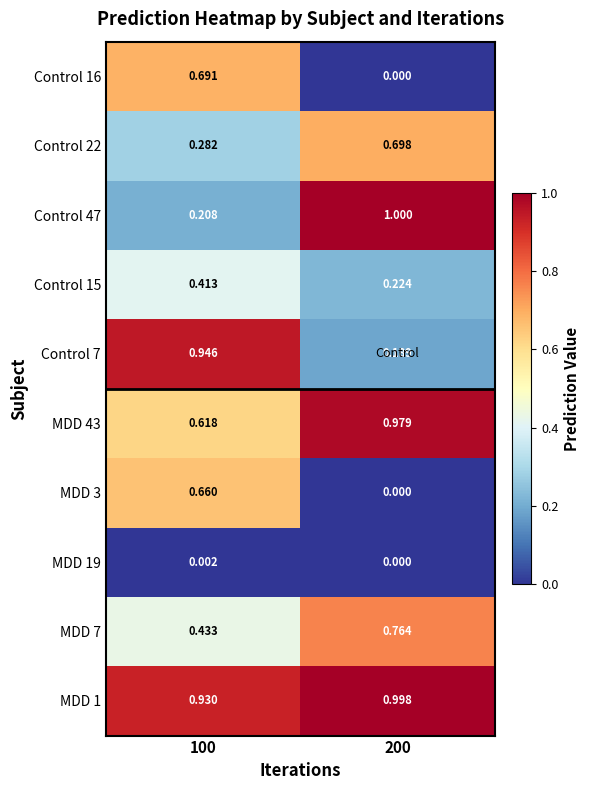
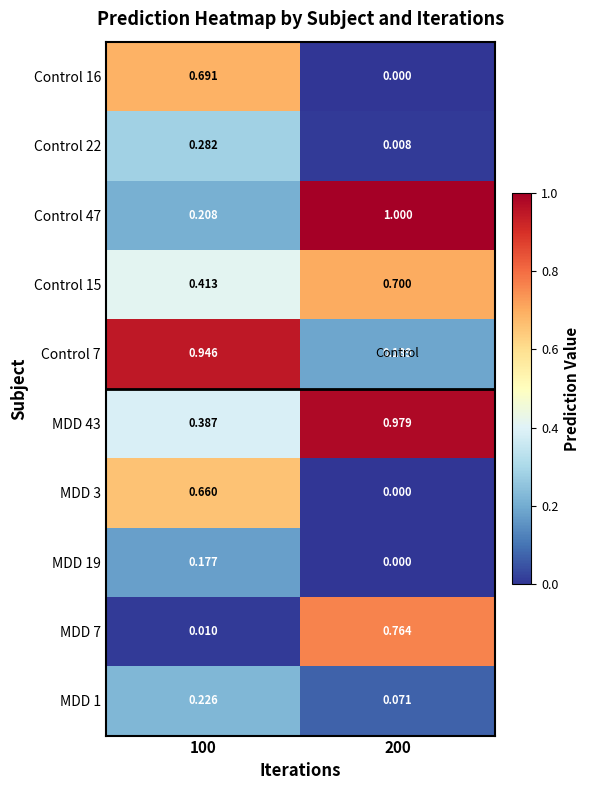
Control 22, 200: 0.698 -> 0.008
Control 15, 200: 0.224 -> 0.700
MDD 43, 100: 0.618 -> 0.387
MDD 19, 100: 0.002 -> 0.177
MDD 7, 100: 0.433 -> 0.010
MDD 1, 100: 0.930 -> 0.226
MDD 1, 200: 0.998 -> 0.071
